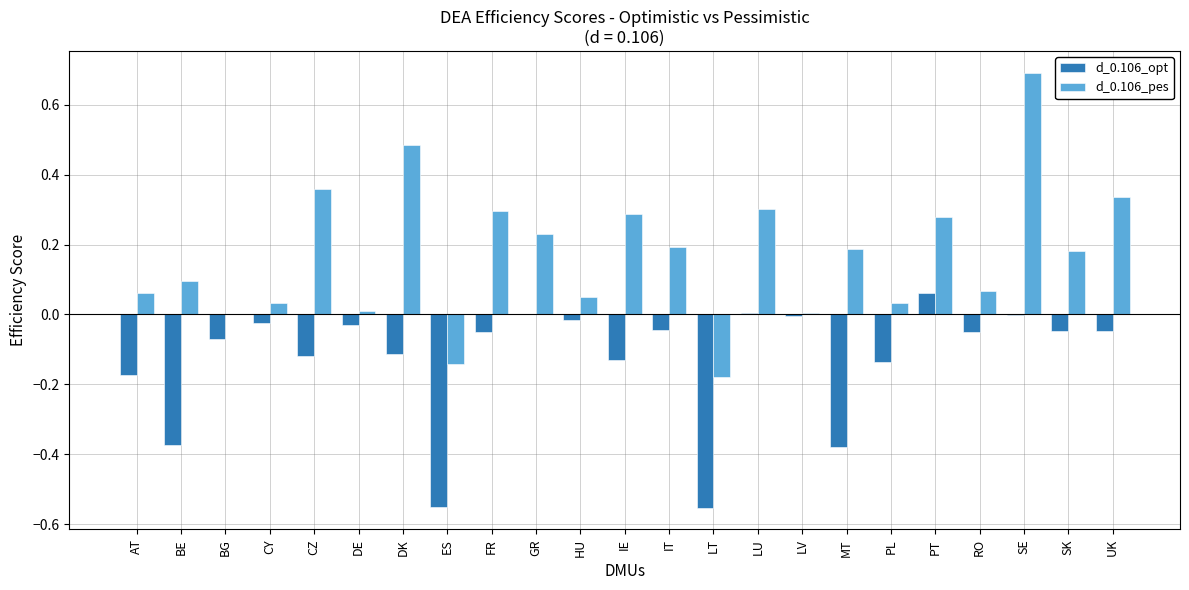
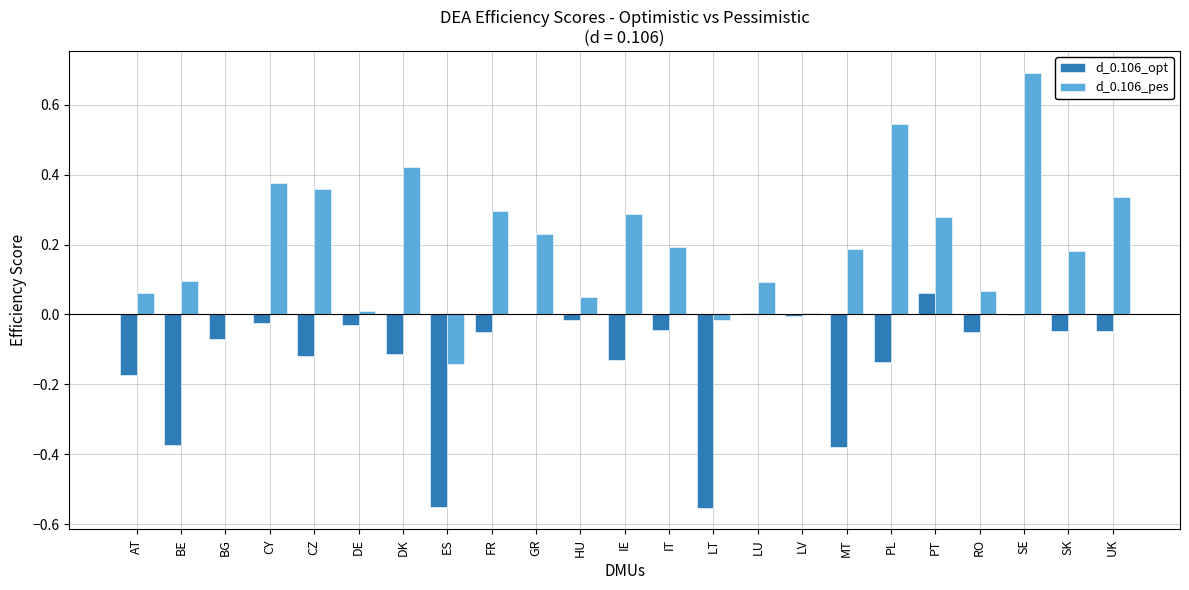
d_0.106_pes, CY: 0.03 -> 0.38
d_0.106_pes, DK: 0.48 -> 0.42
d_0.106_pes, LT: -0.18 -> -0.01
d_0.106_pes, LU: 0.30 -> 0.09
d_0.106_pes, PL: 0.03 -> 0.55
